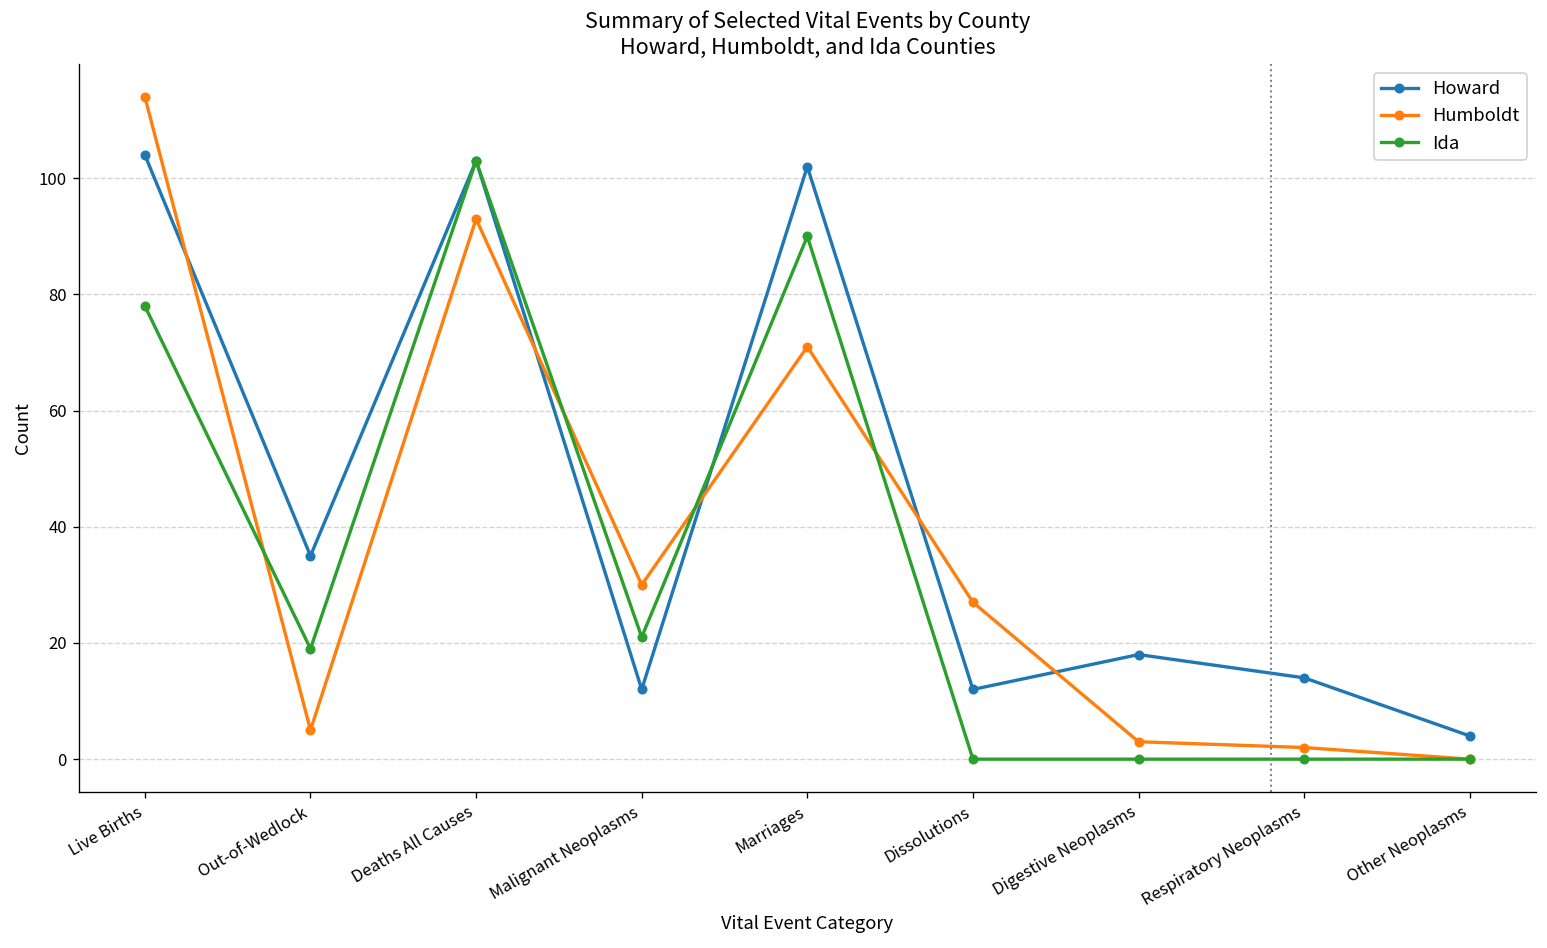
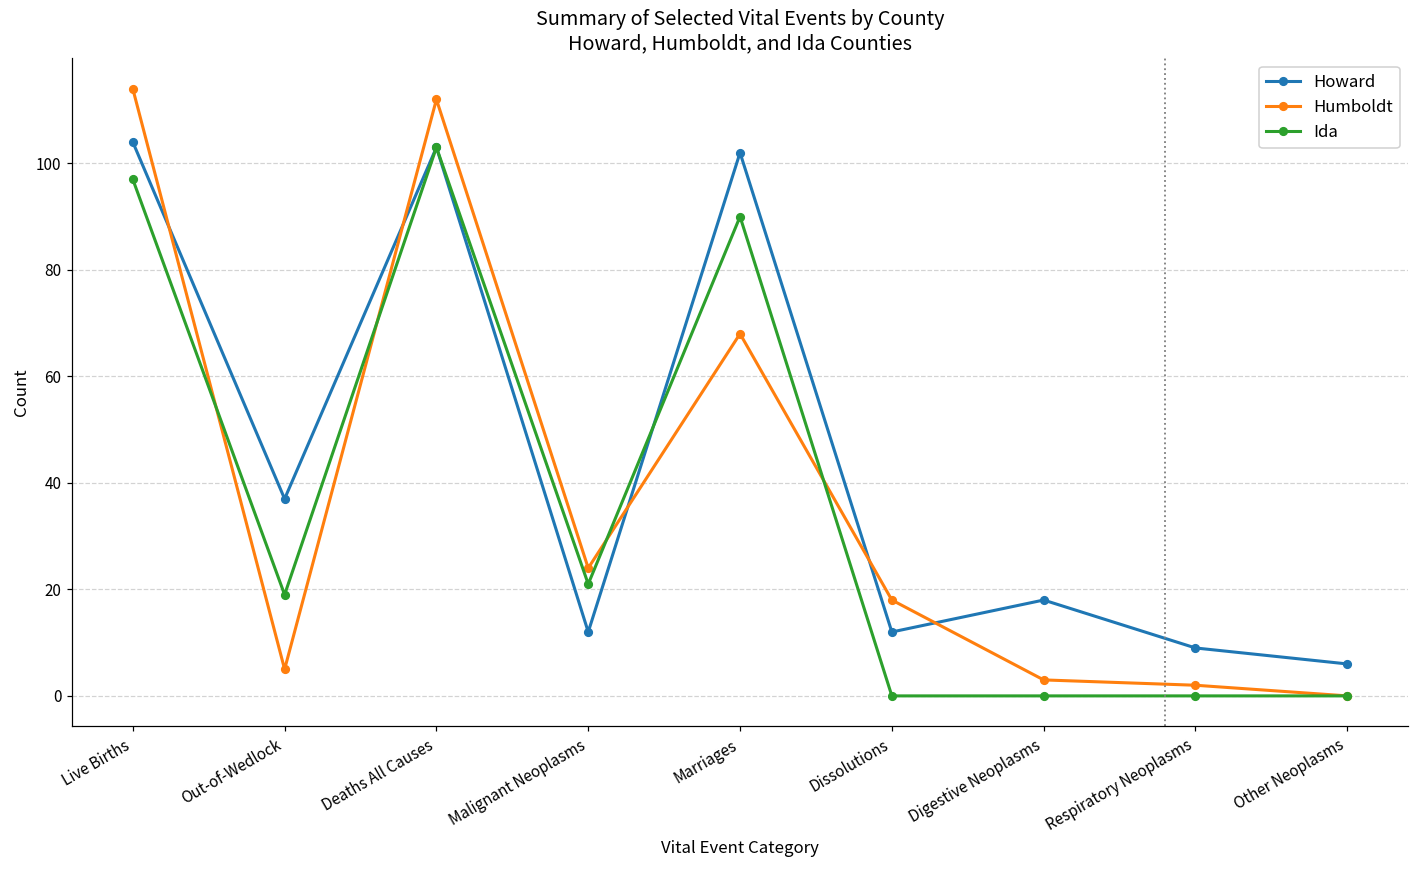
Ida, Live Births: 78 -> 97
Howard, Out-of-Wedlock: 35 -> 37
Humboldt, Deaths All Causes: 93 -> 112
Humboldt, Malignant Neoplasms: 30 -> 24
Humboldt, Marriages: 71 -> 68
Humboldt, Dissolutions: 27 -> 18
Howard, Respiratory Neoplasms: 14 -> 9
Howard, Other Neoplasms: 4 -> 6
